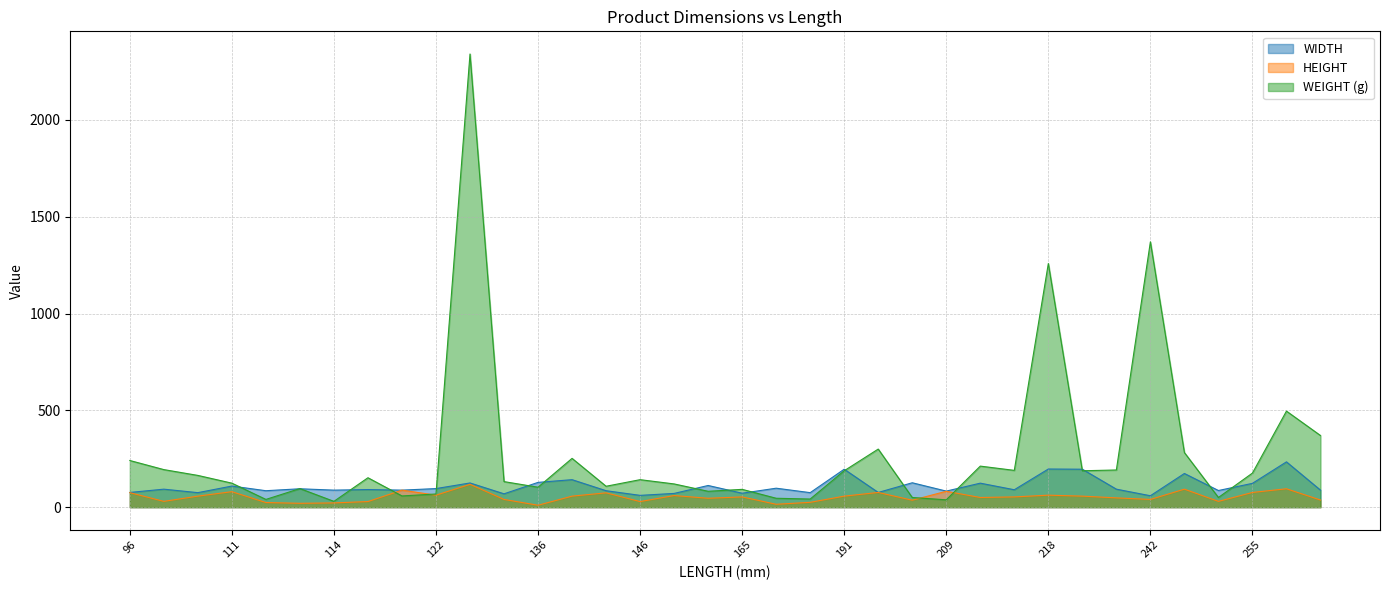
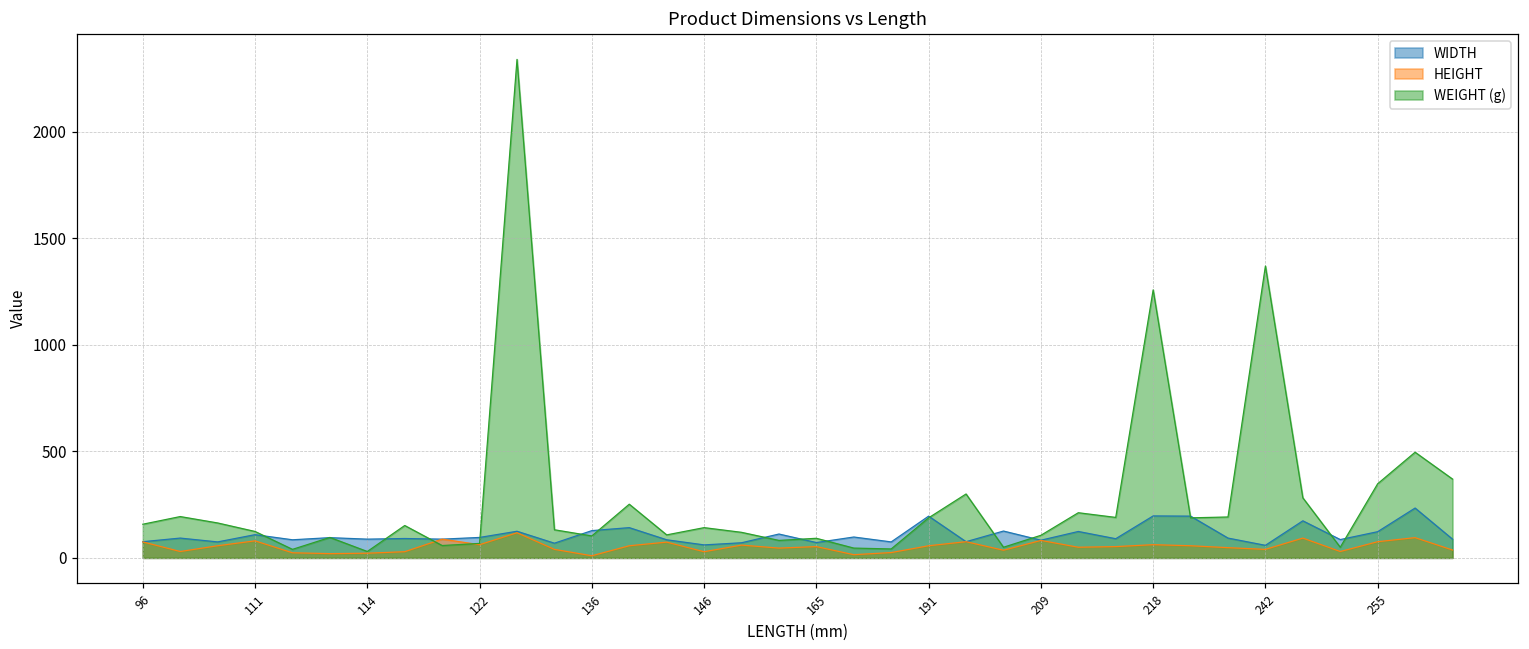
WEIGHT (g), 96: 240 -> 160
WEIGHT (g), 209: 40 -> 110
WEIGHT (g), 255: 180 -> 350
